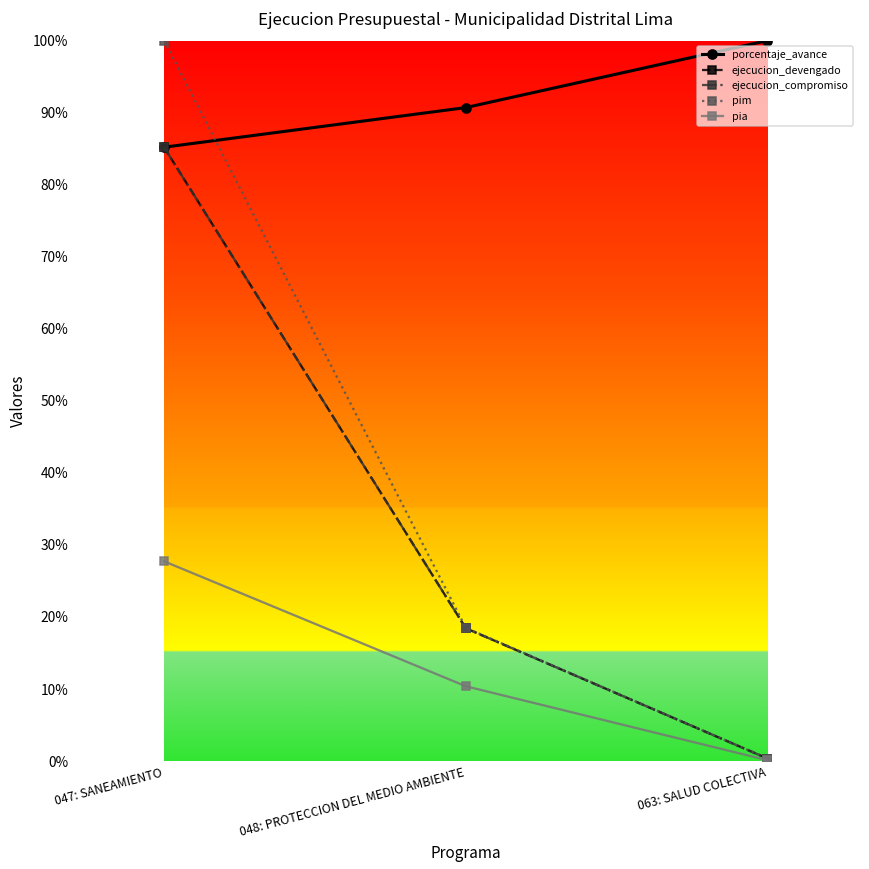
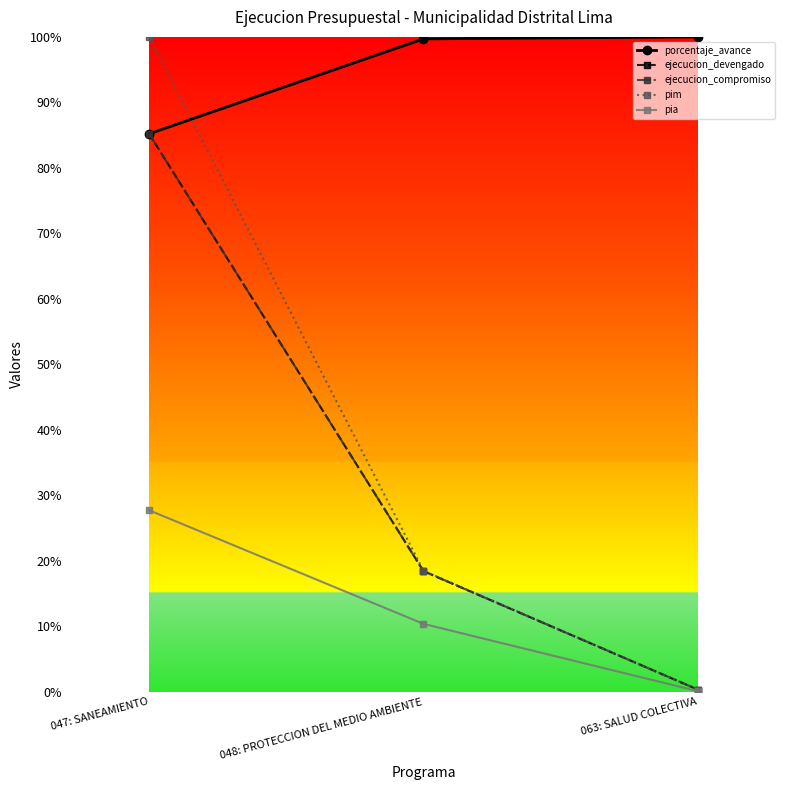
porcentaje_avance, 048: PROTECCION DEL MEDIO AMBIENTE: 91% -> 100%
